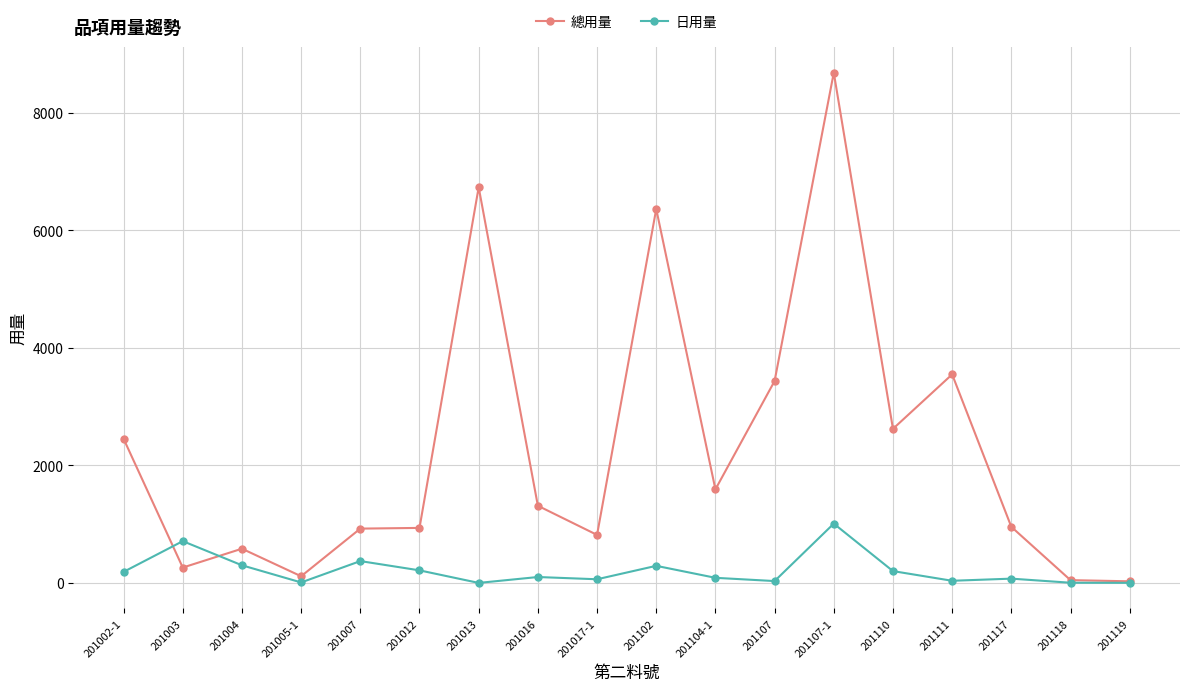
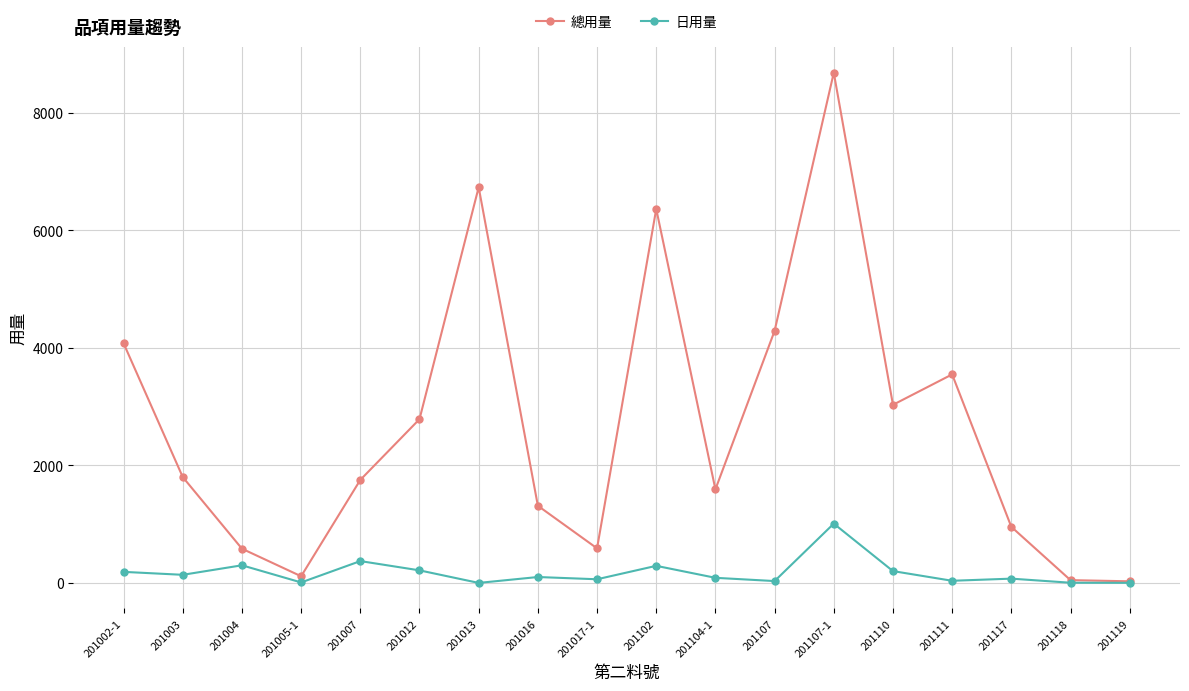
總用量, 201002-1: 2500 -> 4100
總用量, 201003: 300 -> 1800
日用量, 201003: 700 -> 100
總用量, 201007: 900 -> 1800
總用量, 201012: 900 -> 2800
總用量, 201017-1: 800 -> 600
總用量, 201107: 3400 -> 4300
總用量, 201110: 2600 -> 3000
